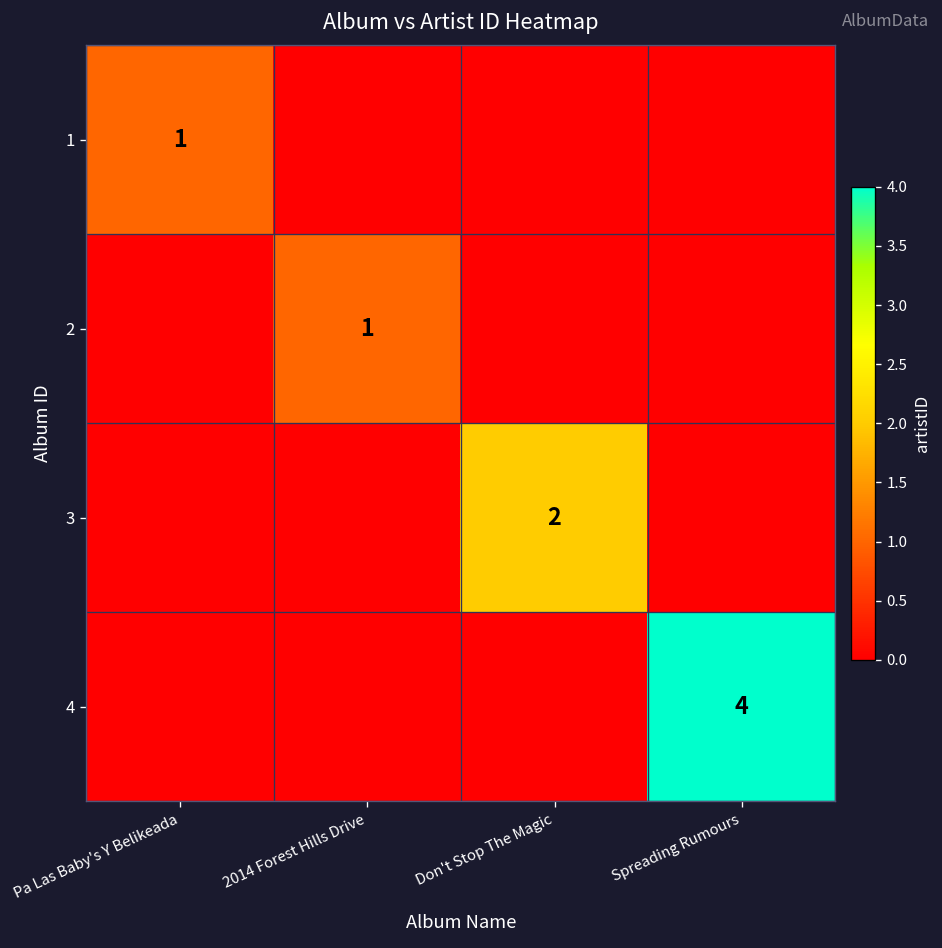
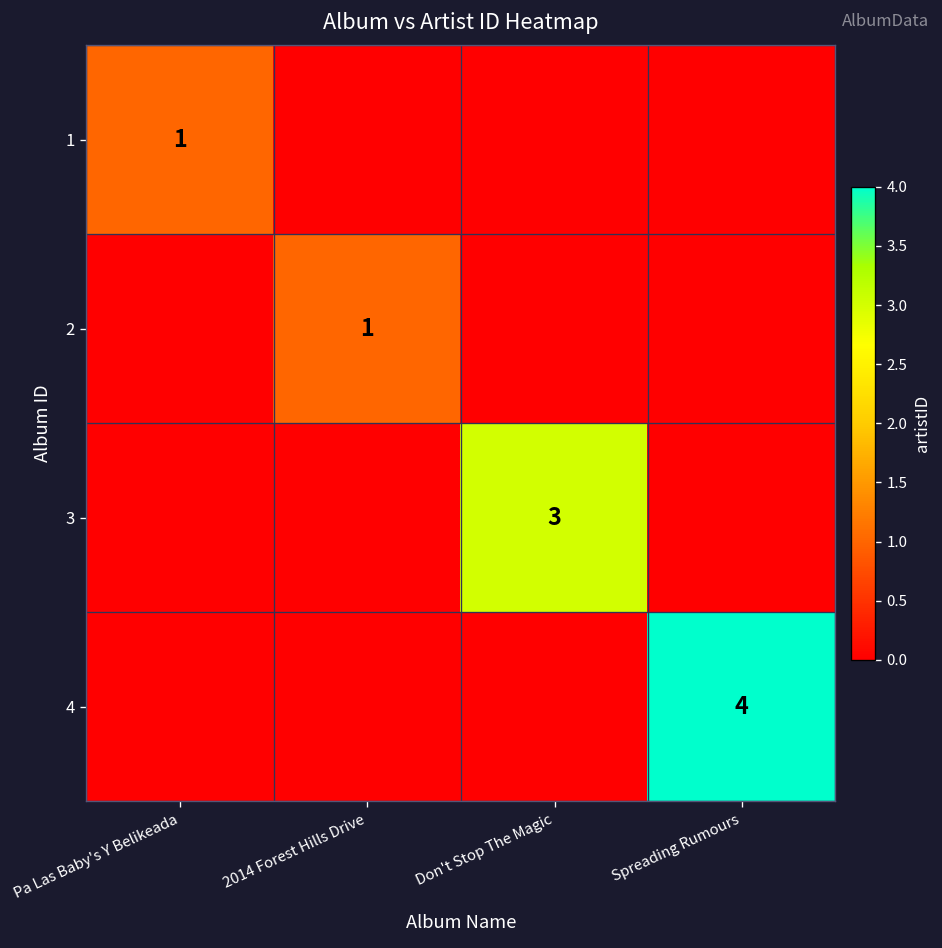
3, Don't Stop The Magic: 2 -> 3
